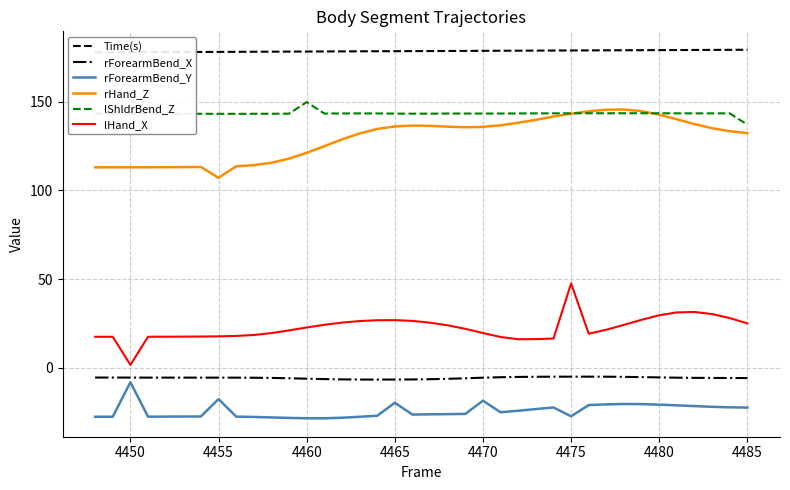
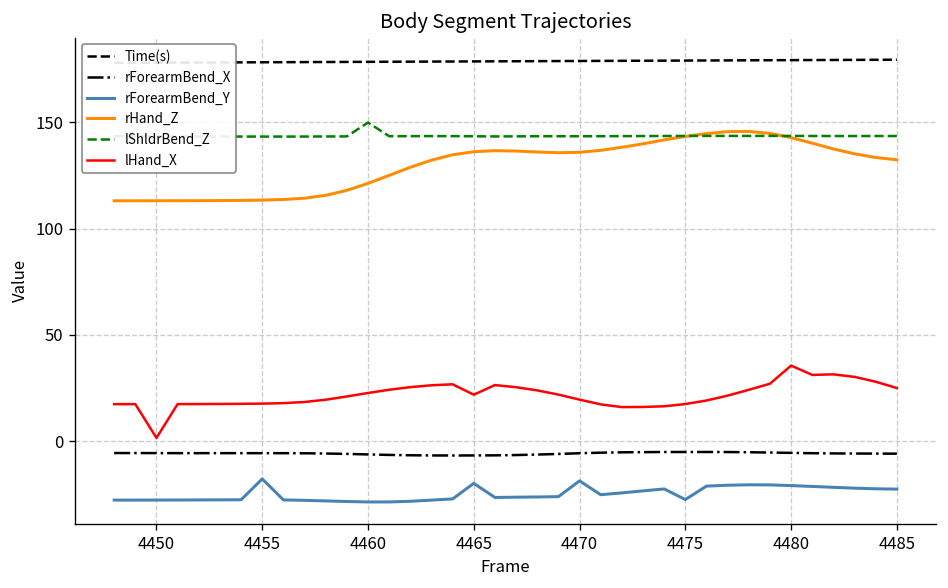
rForearmBend_Y, 4450: -8 -> -28
rHand_Z, 4455: 107 -> 113
lHand_X, 4465: 27 -> 22
lHand_X, 4475: 48 -> 18
lHand_X, 4480: 30 -> 36
lShldrBend_Z, 4485: 137 -> 144
